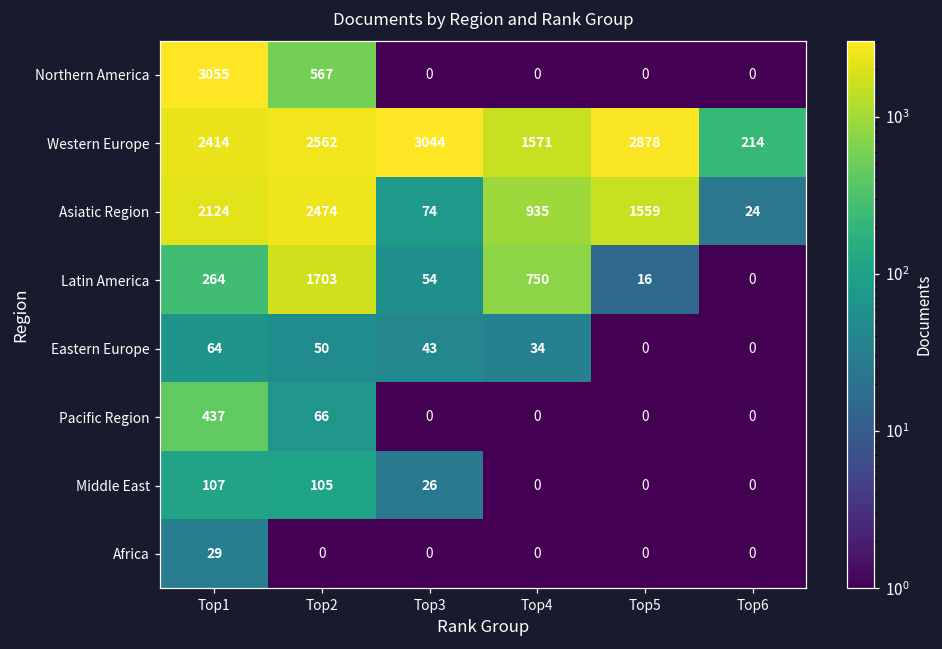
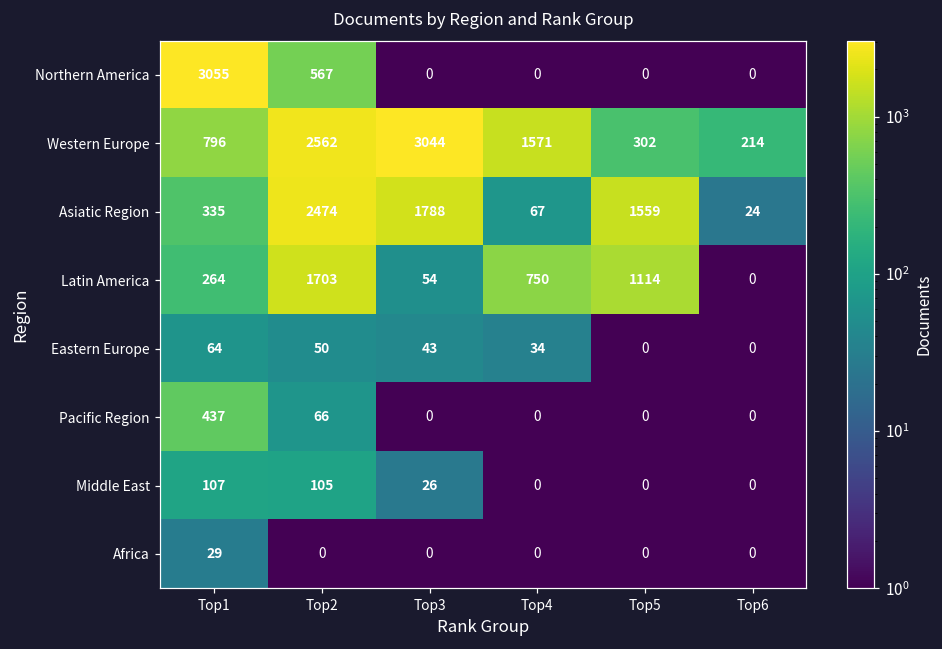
Western Europe, Top1: 2414 -> 796
Western Europe, Top5: 2878 -> 302
Asiatic Region, Top1: 2124 -> 335
Asiatic Region, Top3: 74 -> 1788
Asiatic Region, Top4: 935 -> 67
Latin America, Top5: 16 -> 1114
